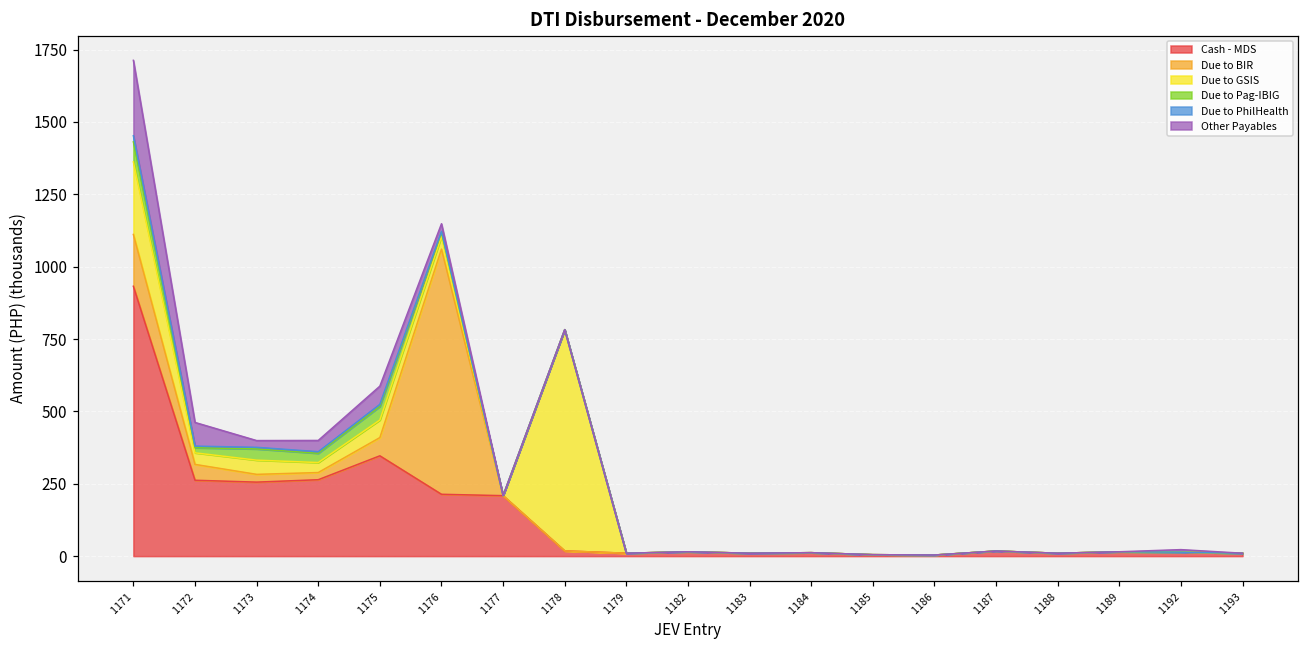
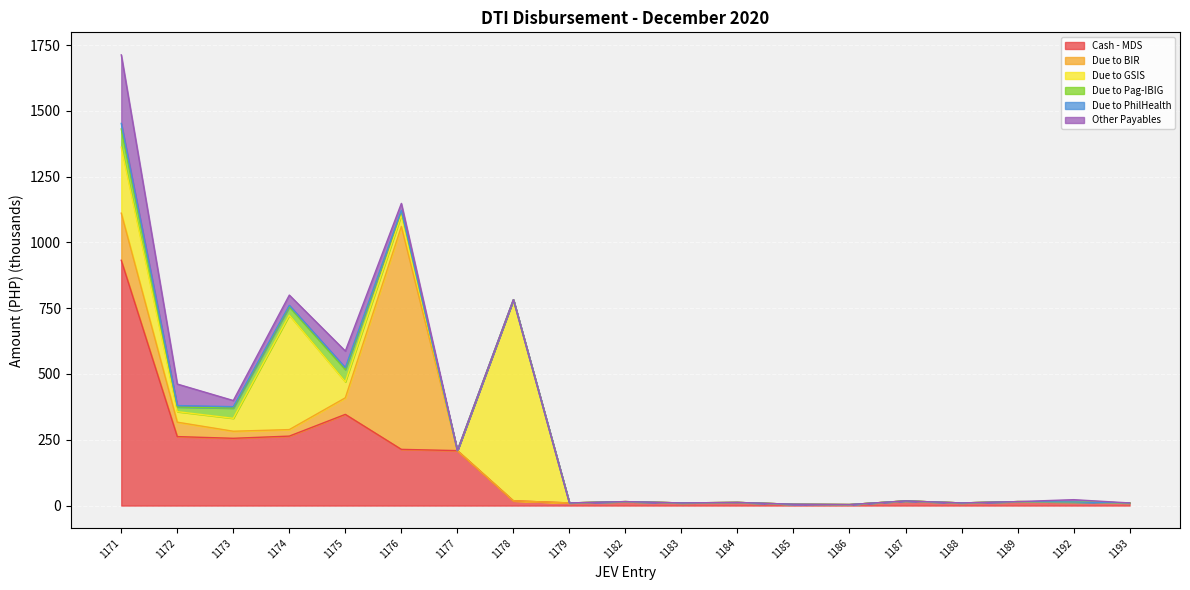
Due to GSIS, 1174: 30 -> 430
